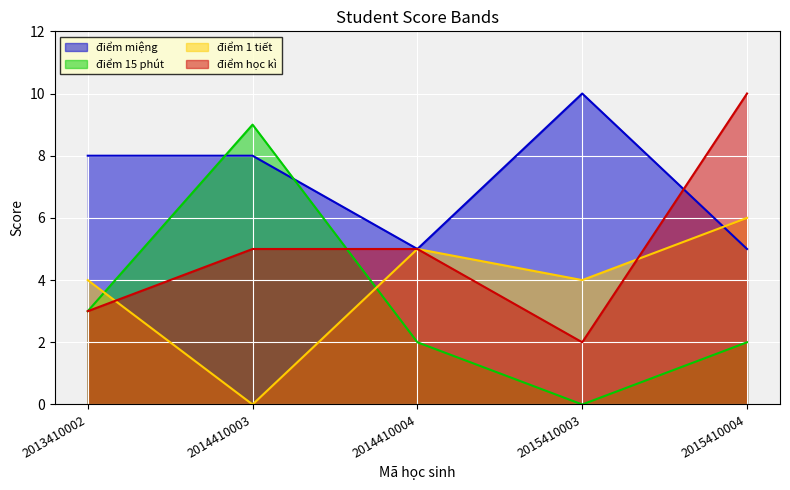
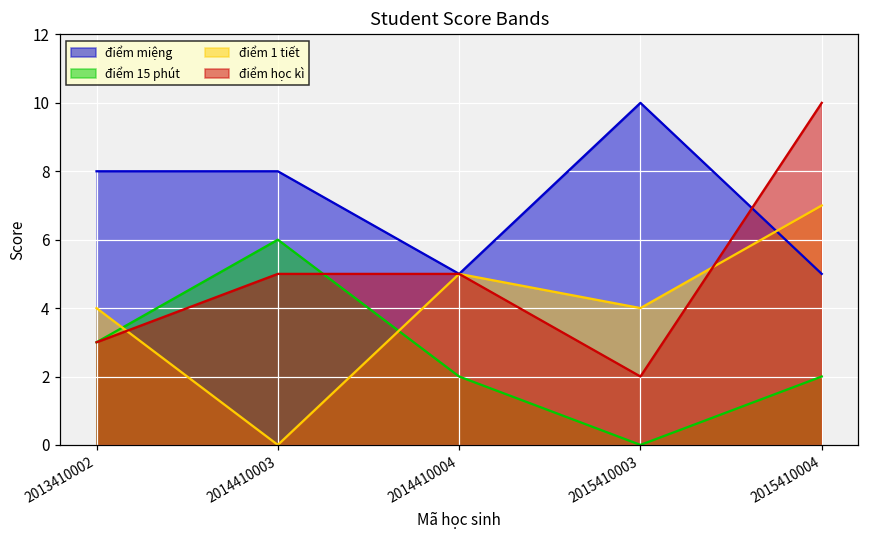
điểm 15 phút, 2014410003: 9 -> 6
điểm 1 tiết, 2015410004: 6 -> 7
